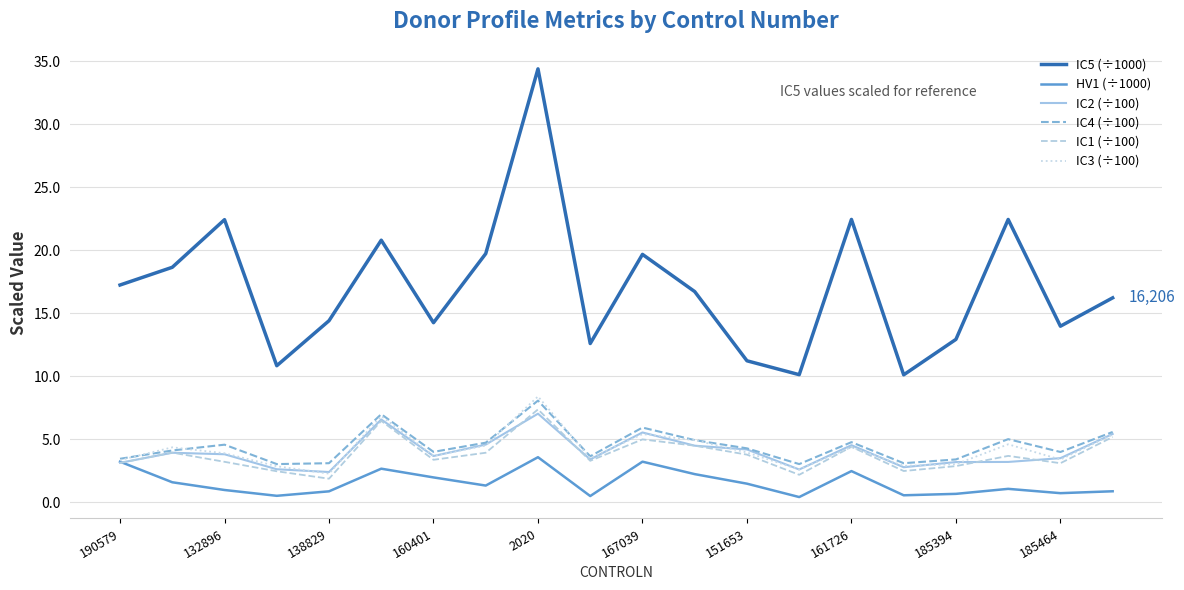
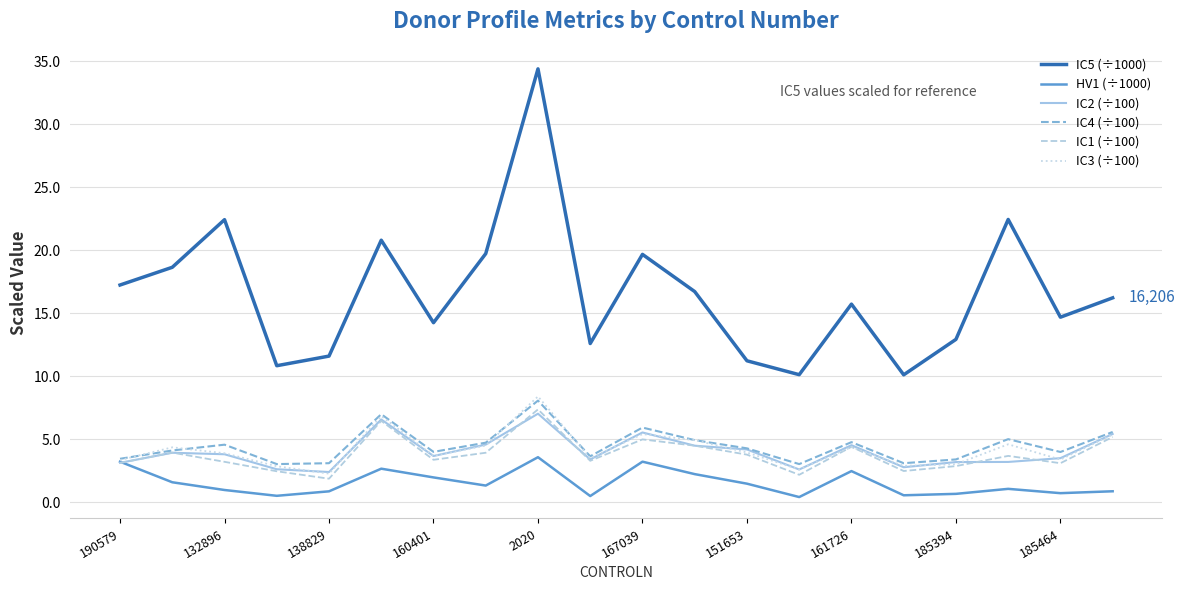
IC5 (÷1000), 138829: 14.4 -> 11.6
IC5 (÷1000), 161726: 22.4 -> 15.7
IC5 (÷1000), 185464: 14.0 -> 14.7
